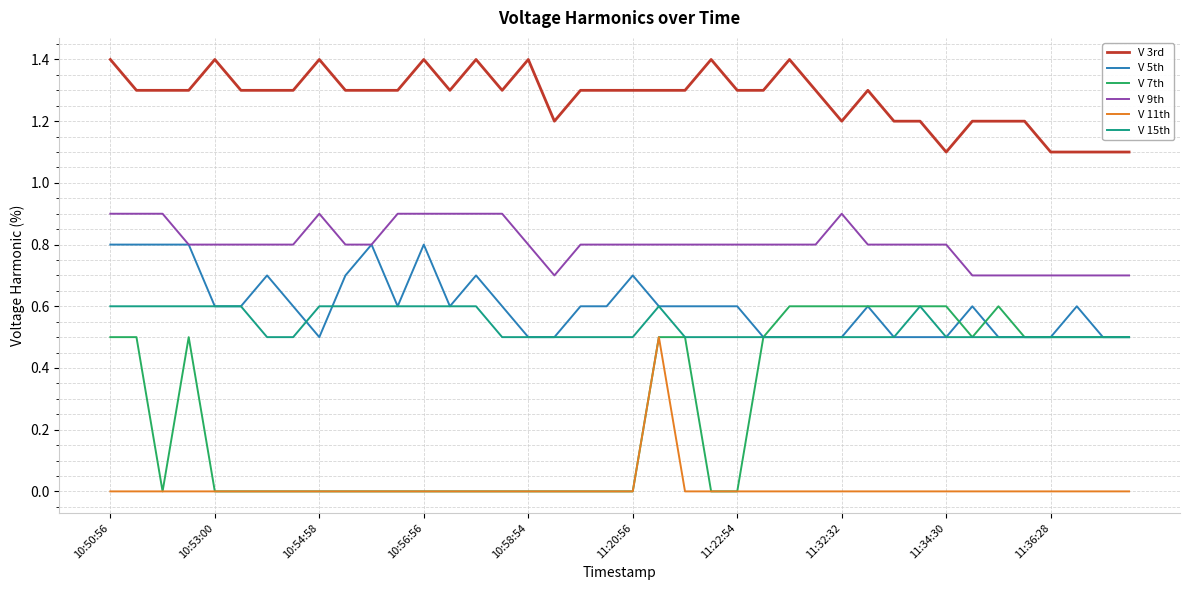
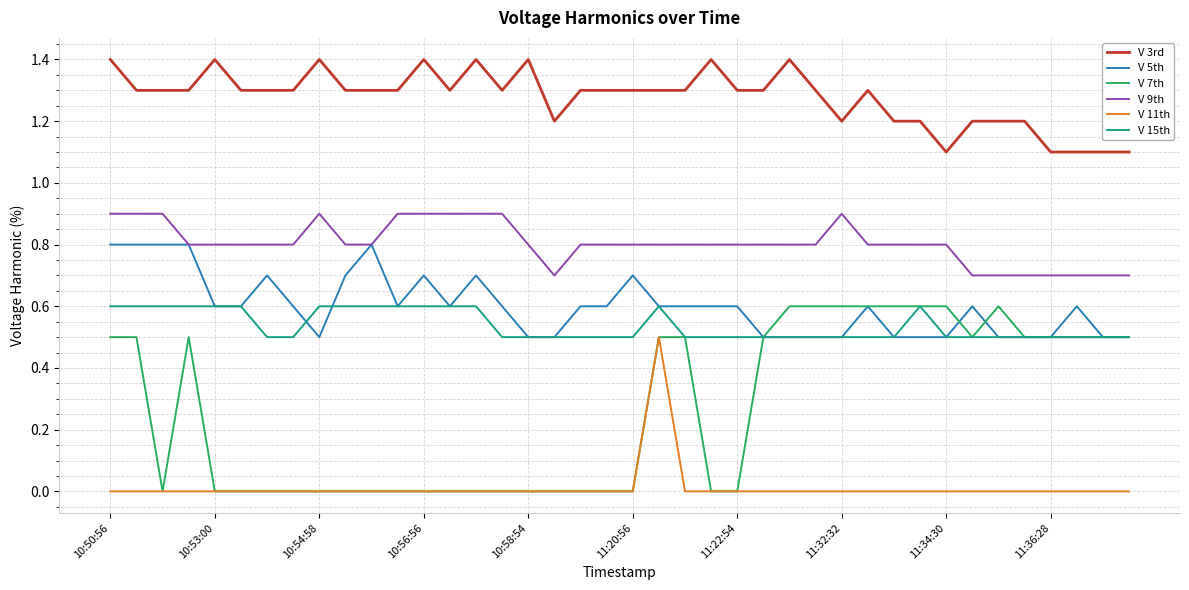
V 5th, 10:56:56: 0.8 -> 0.7
